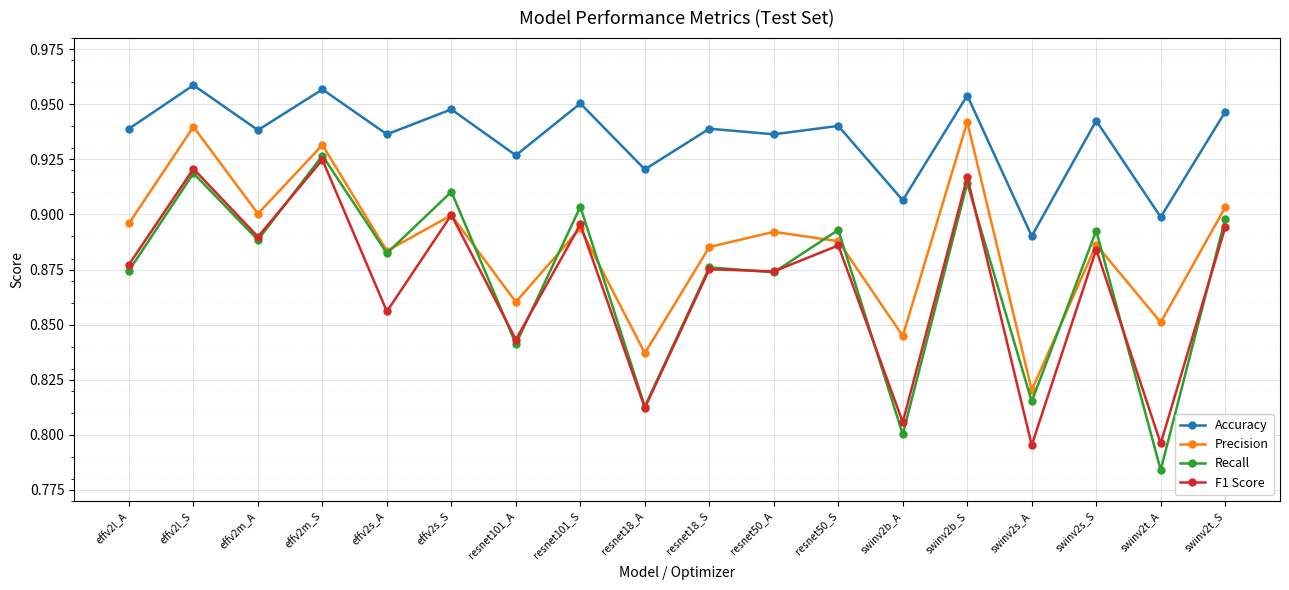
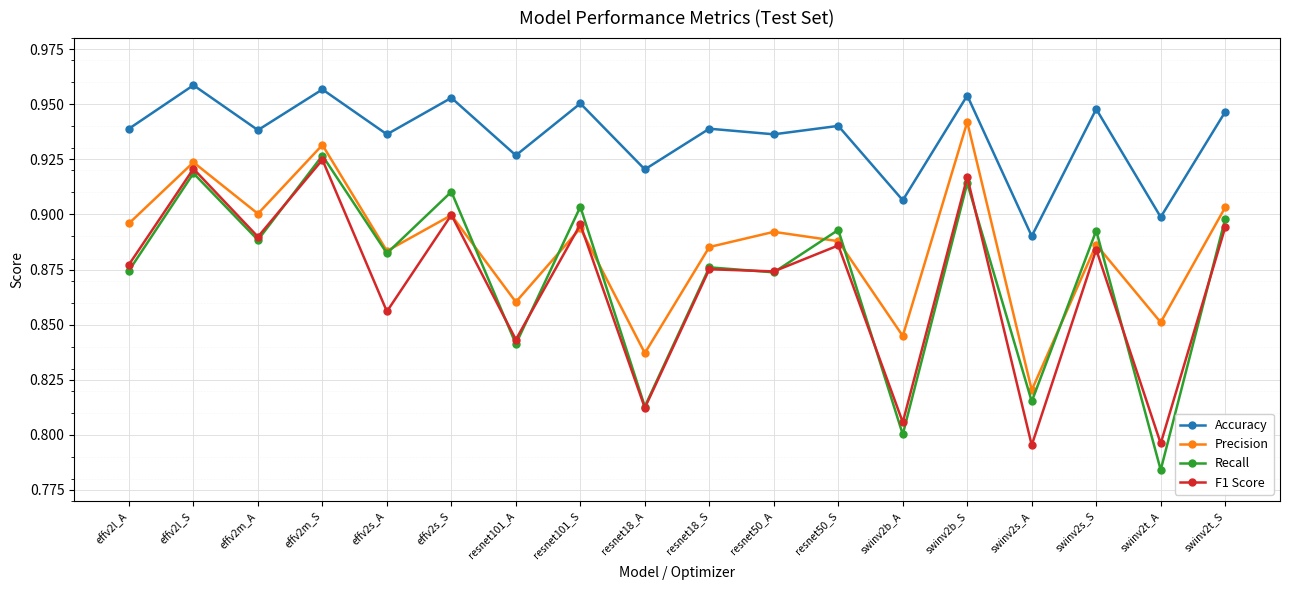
Precision, effv2l_S: 0.940 -> 0.924
Accuracy, effv2s_S: 0.948 -> 0.953
Accuracy, swinv2s_S: 0.943 -> 0.948
